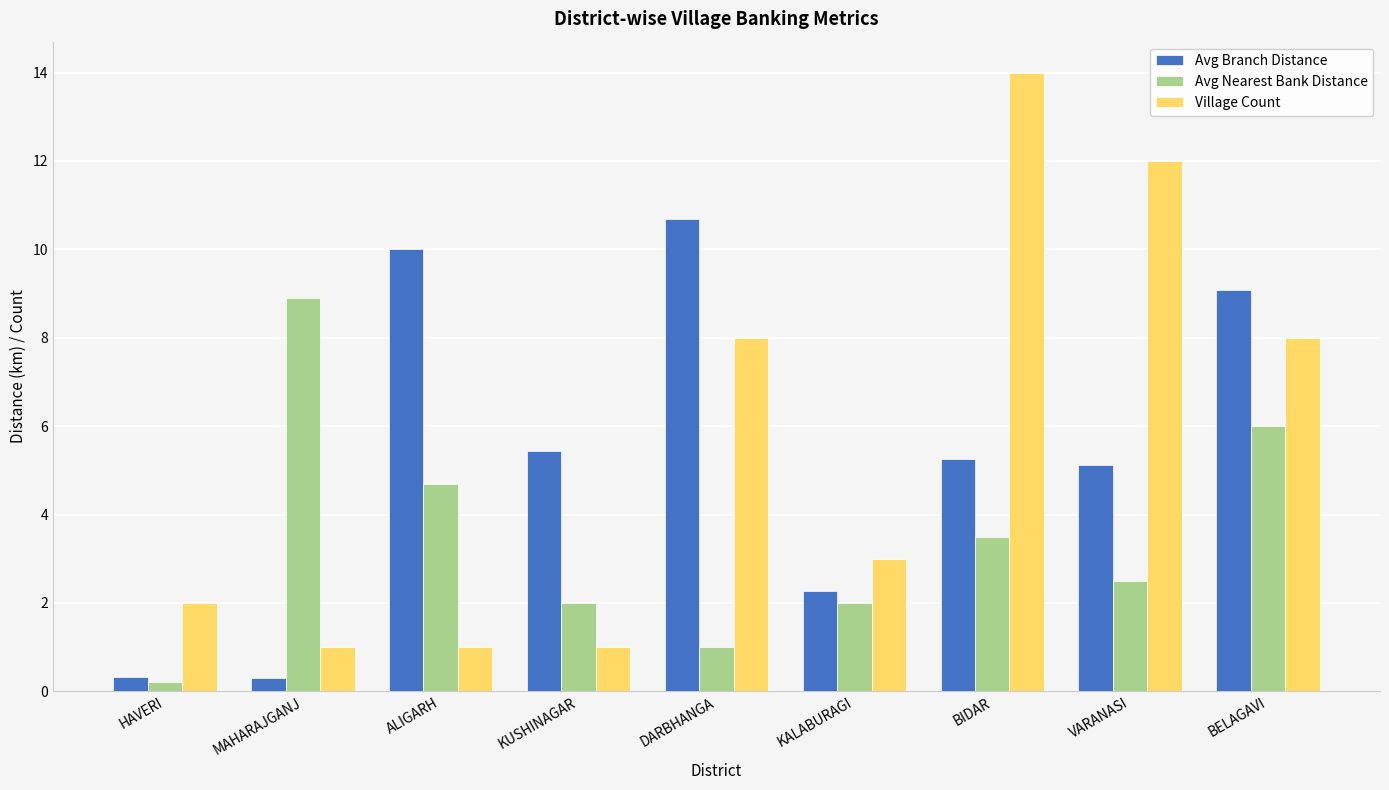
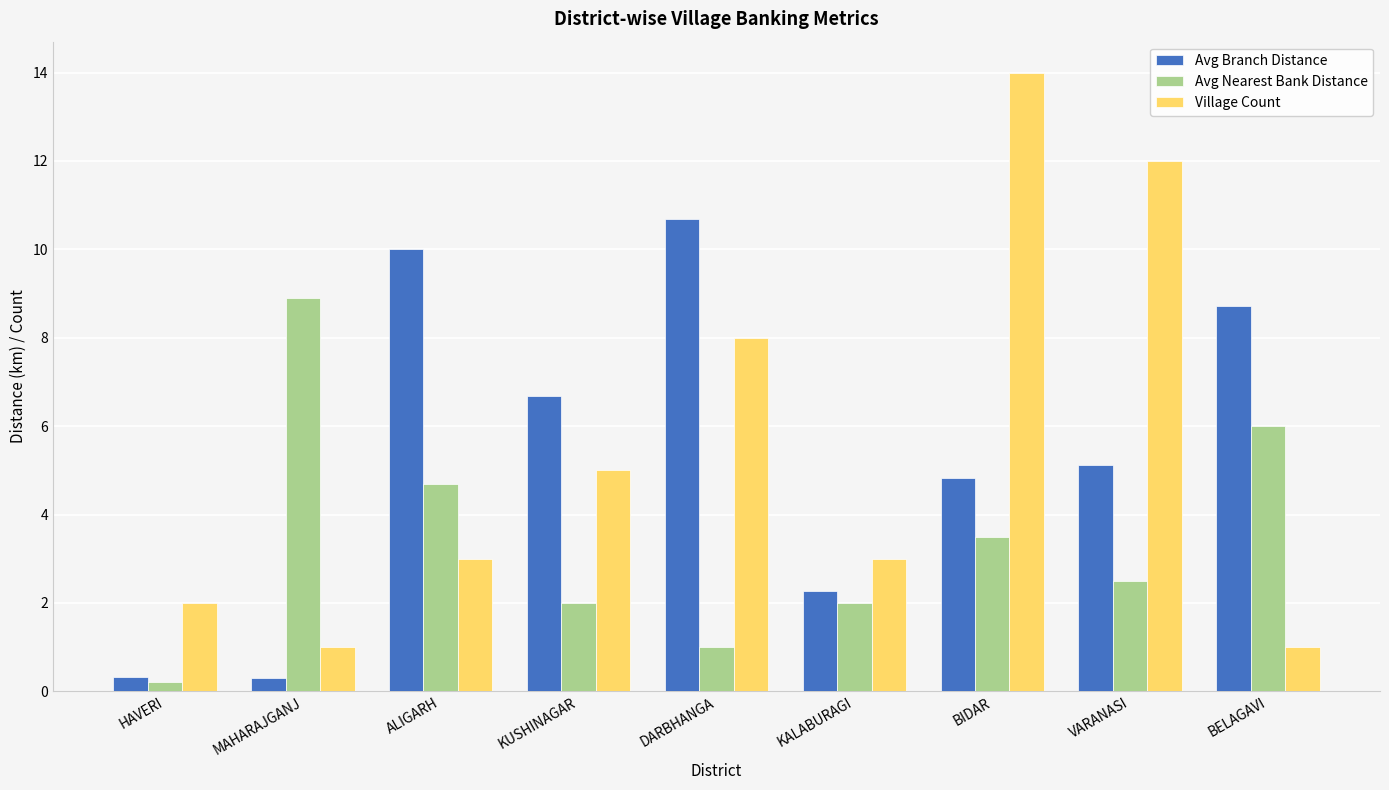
Village Count, ALIGARH: 1 -> 3
Avg Branch Distance, KUSHINAGAR: 5.4 -> 6.7
Village Count, KUSHINAGAR: 1 -> 5
Avg Branch Distance, BIDAR: 5.2 -> 4.8
Avg Branch Distance, BELAGAVI: 9.1 -> 8.7
Village Count, BELAGAVI: 8 -> 1
